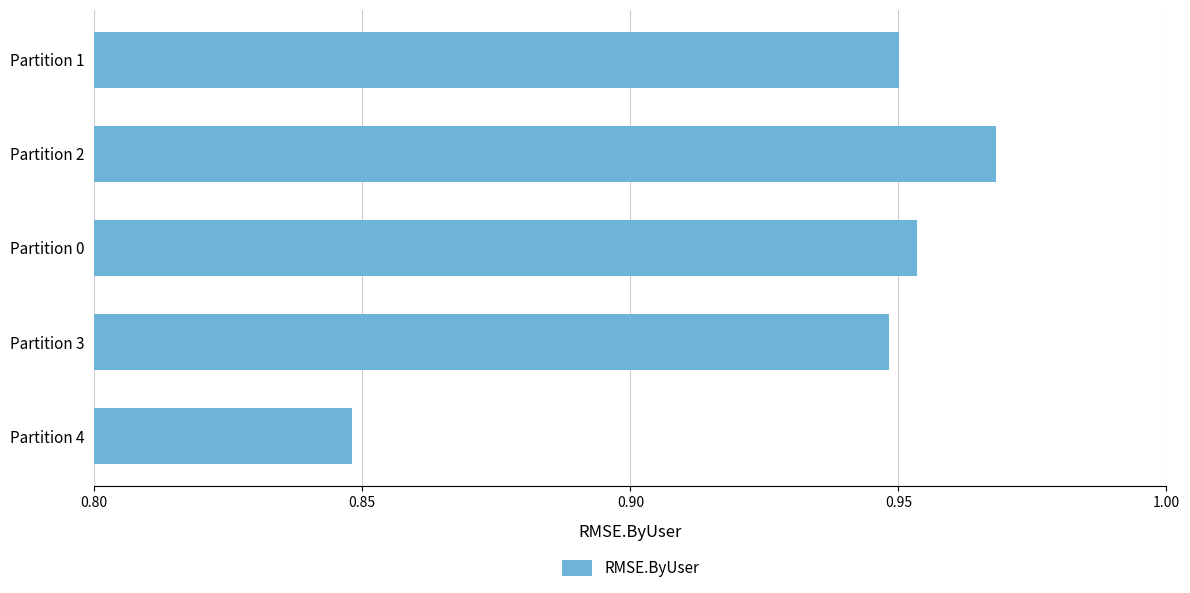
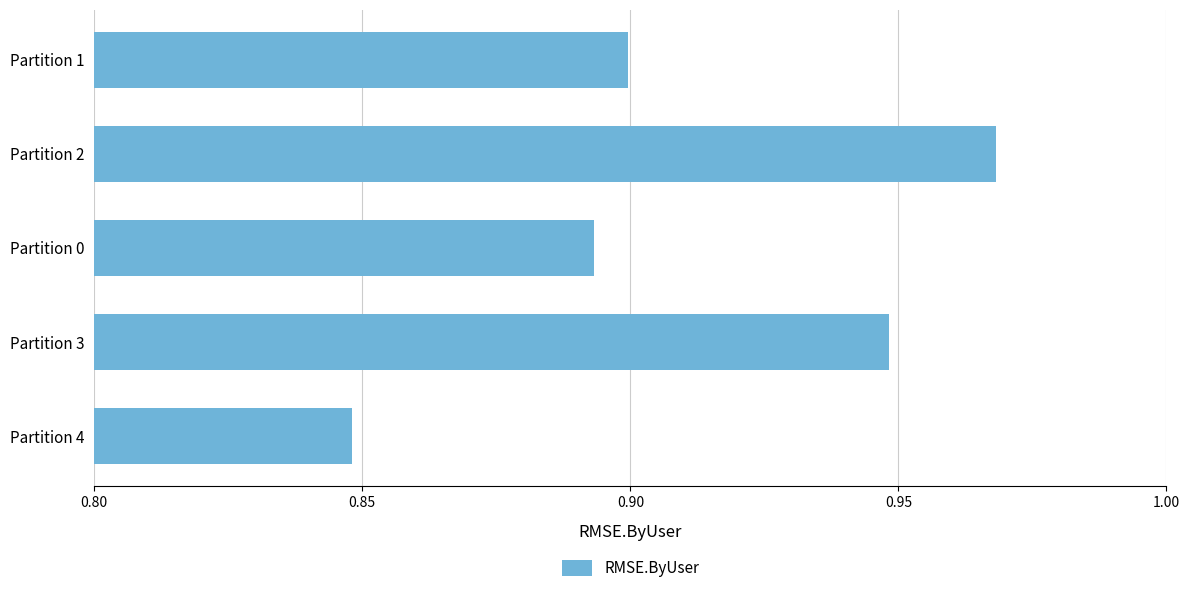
Partition 1: 0.950 -> 0.900
Partition 0: 0.953 -> 0.893
